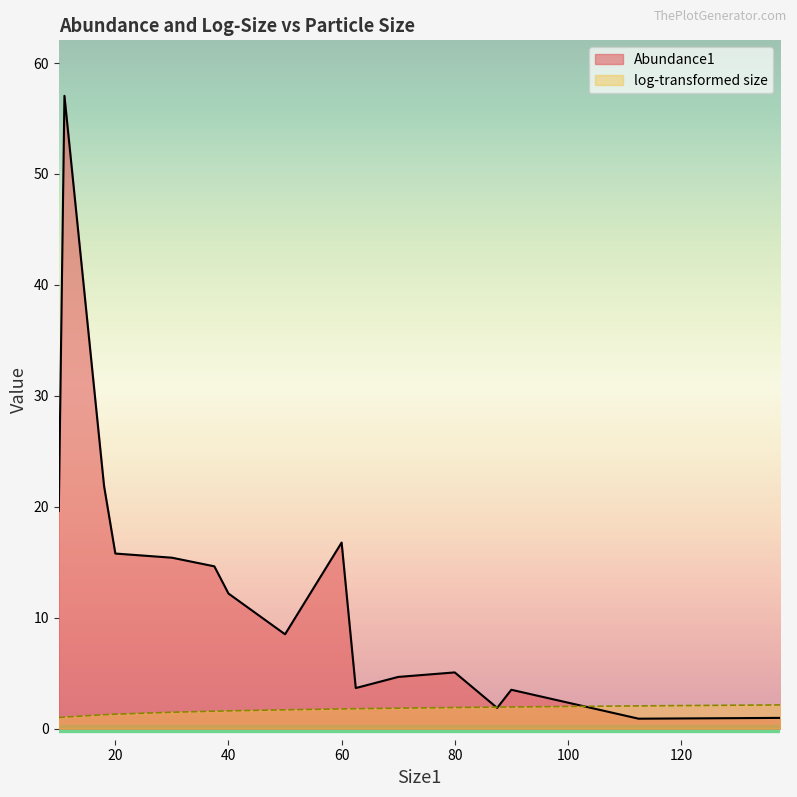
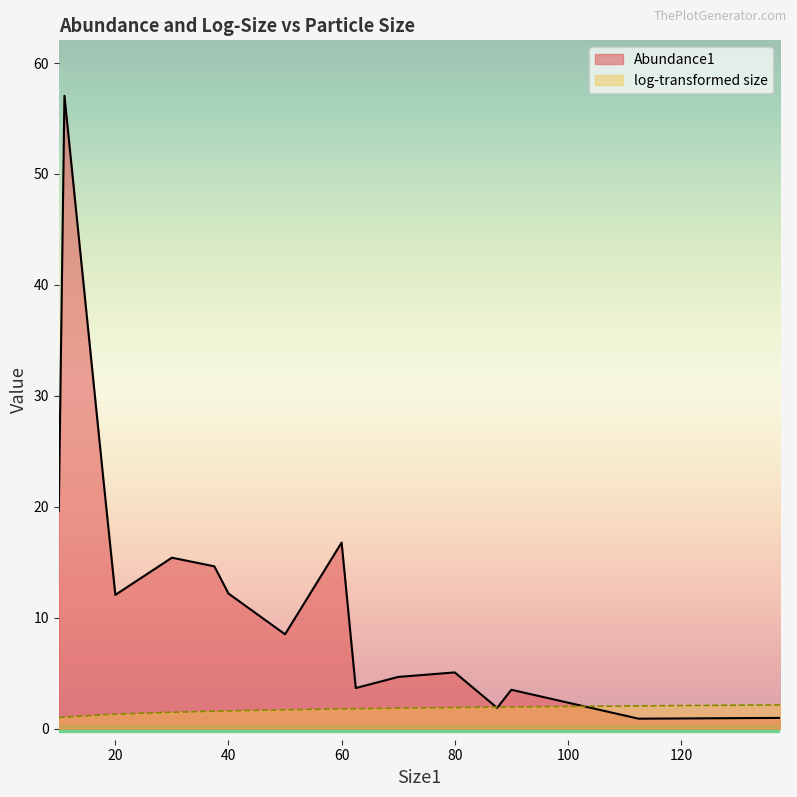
Abundance1, 20: 15.8 -> 12.1
